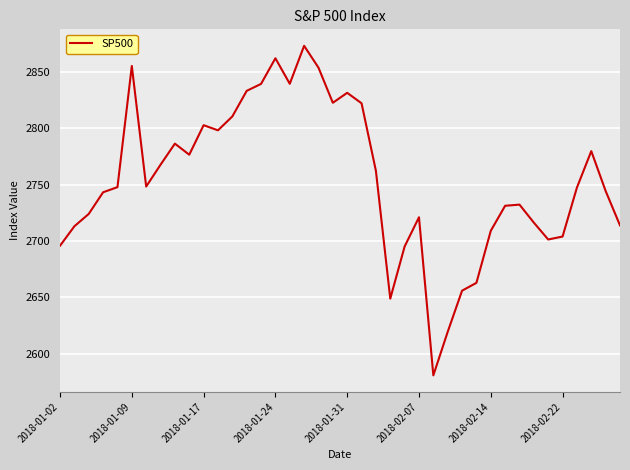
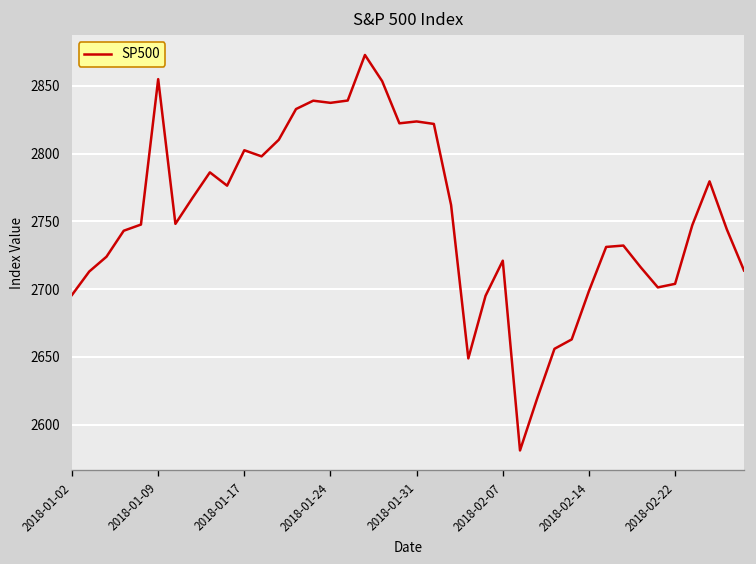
2018-01-24: 2862 -> 2838
2018-01-31: 2831 -> 2824
2018-02-14: 2709 -> 2699
